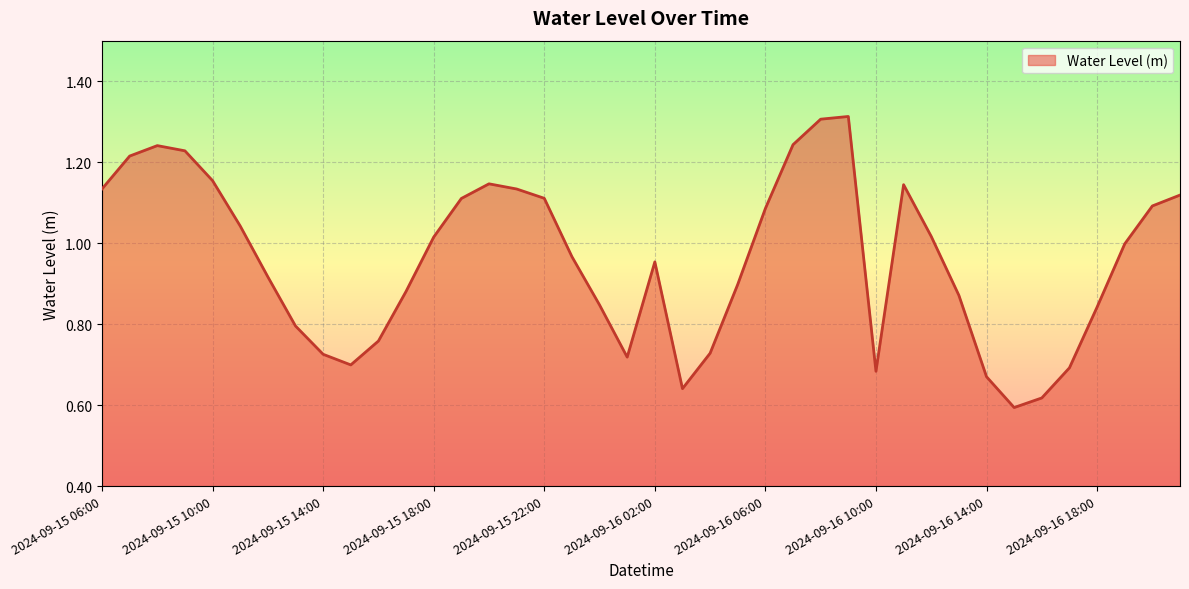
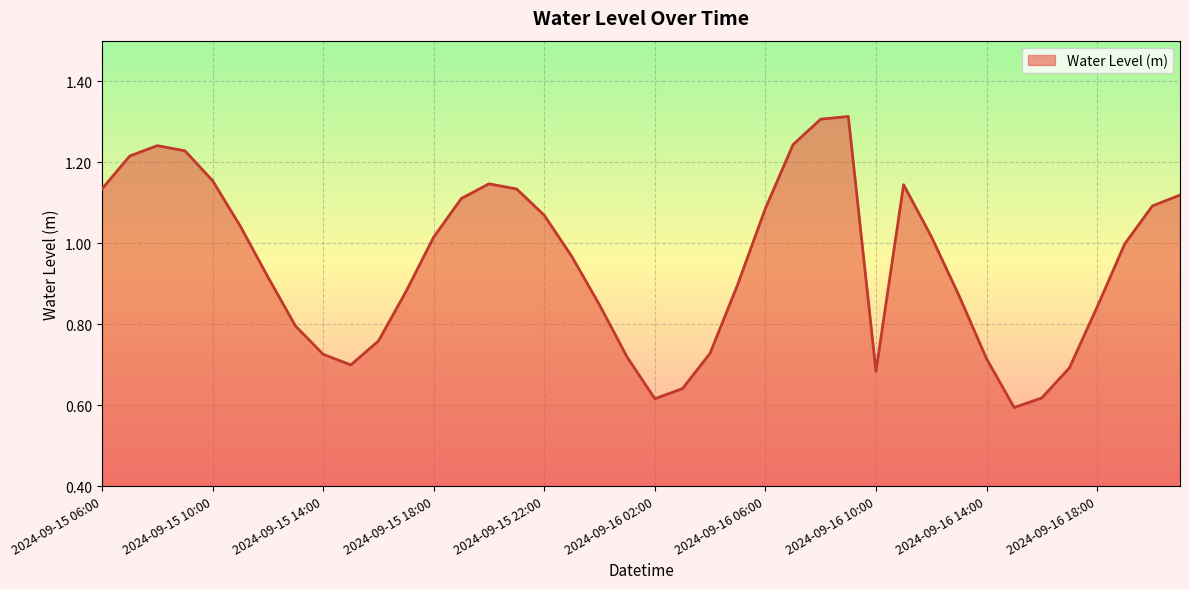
2024-09-15 22:00: 1.11 -> 1.07
2024-09-16 02:00: 0.95 -> 0.62
2024-09-16 14:00: 0.67 -> 0.71
